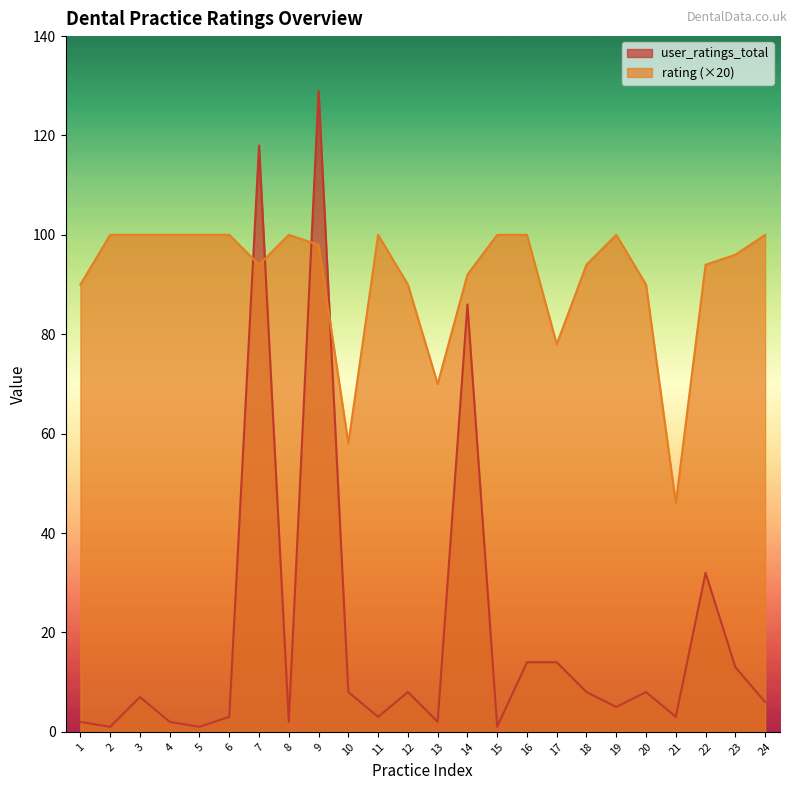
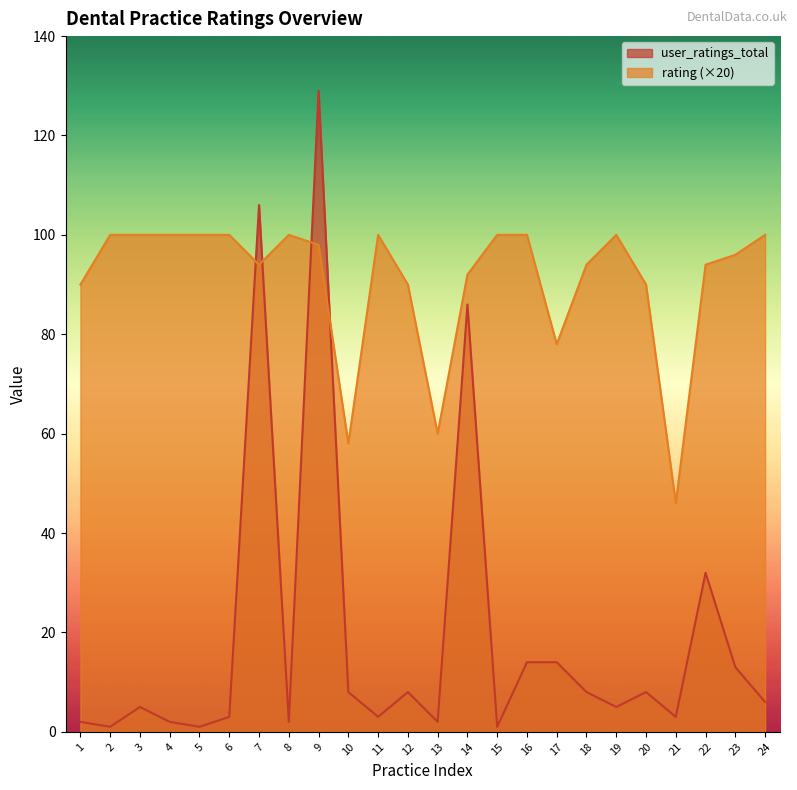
user_ratings_total, 3: 7 -> 5
user_ratings_total, 7: 118 -> 106
rating (×20), 13: 70 -> 60
